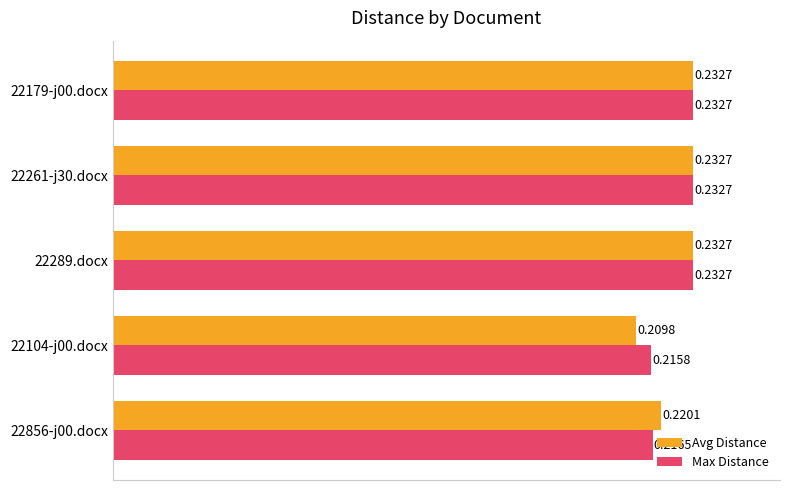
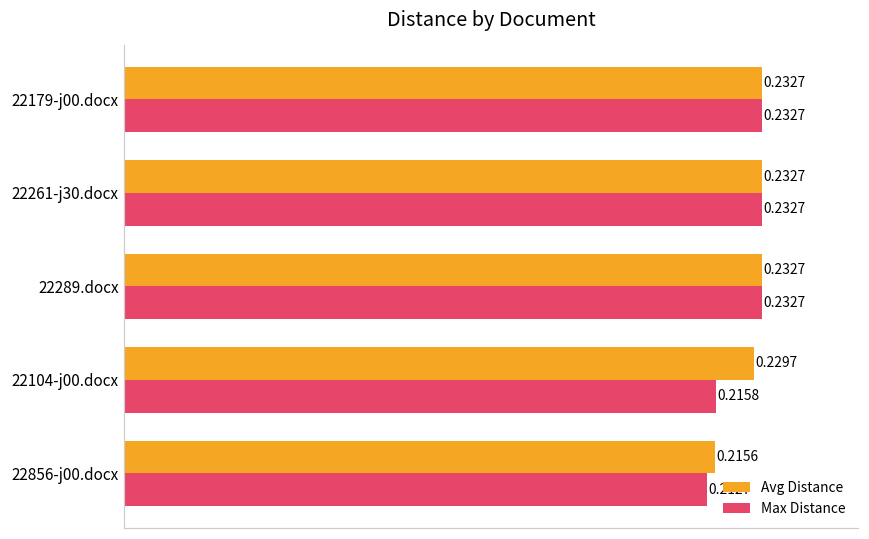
Avg Distance, 22104-j00.docx: 0.2098 -> 0.2297
Avg Distance, 22856-j00.docx: 0.2201 -> 0.2156
Max Distance, 22856-j00.docx: 0.2165 -> 0.2127
